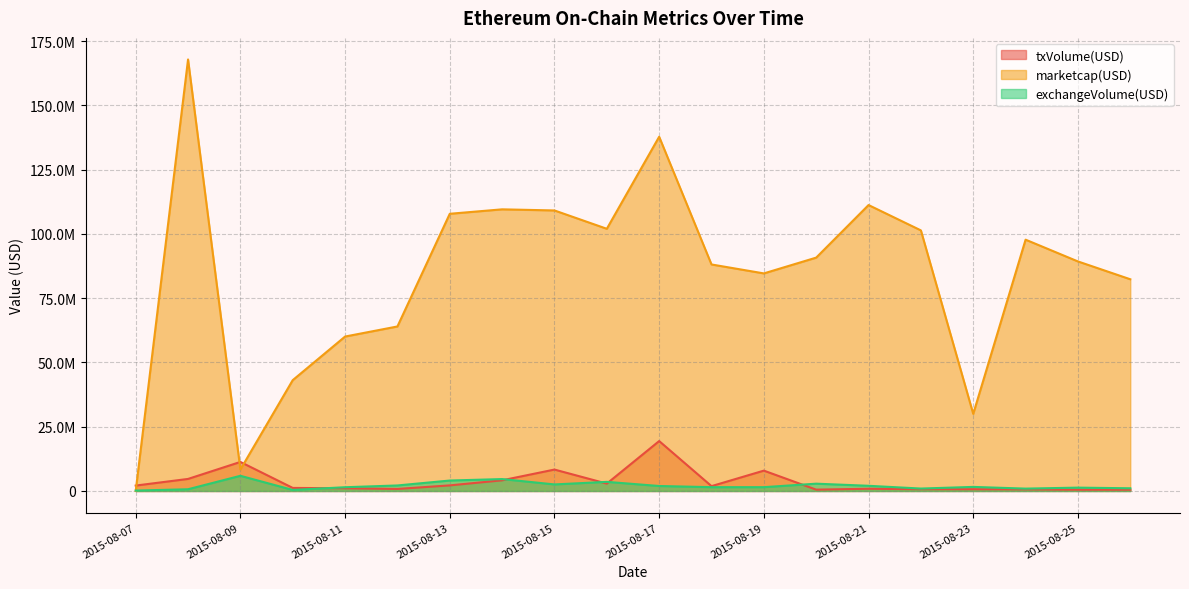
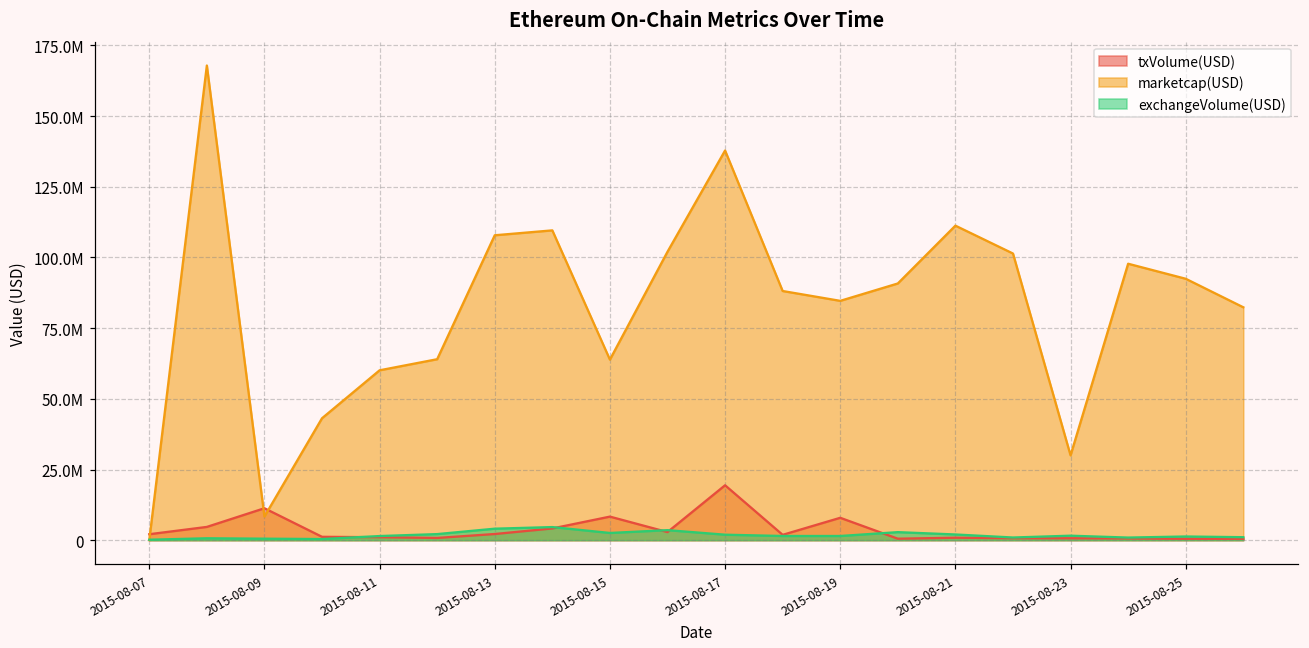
exchangeVolume(USD), 2015-08-09: 6000000 -> 1000000
marketcap(USD), 2015-08-15: 109000000 -> 64000000
marketcap(USD), 2015-08-25: 89000000 -> 92000000
